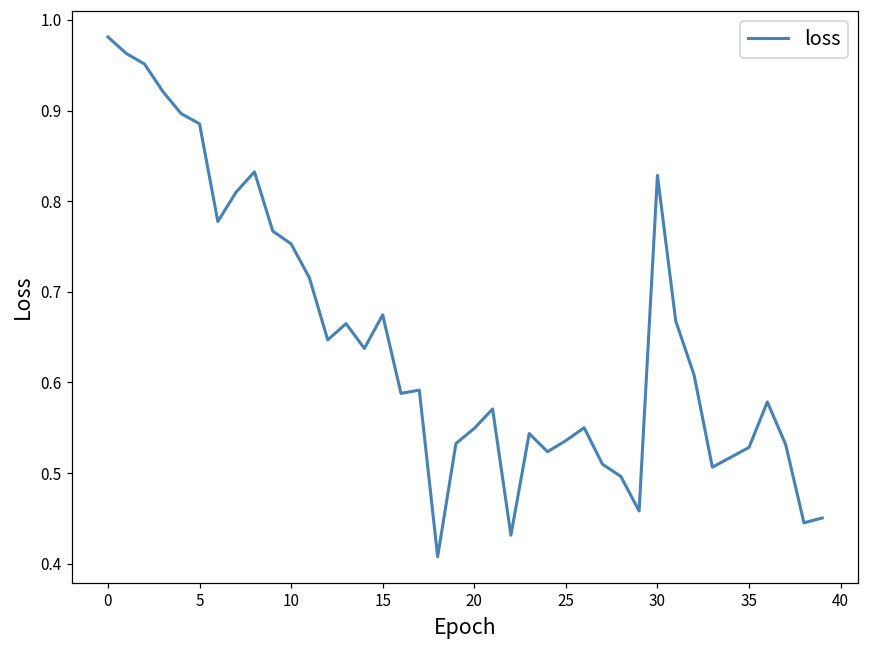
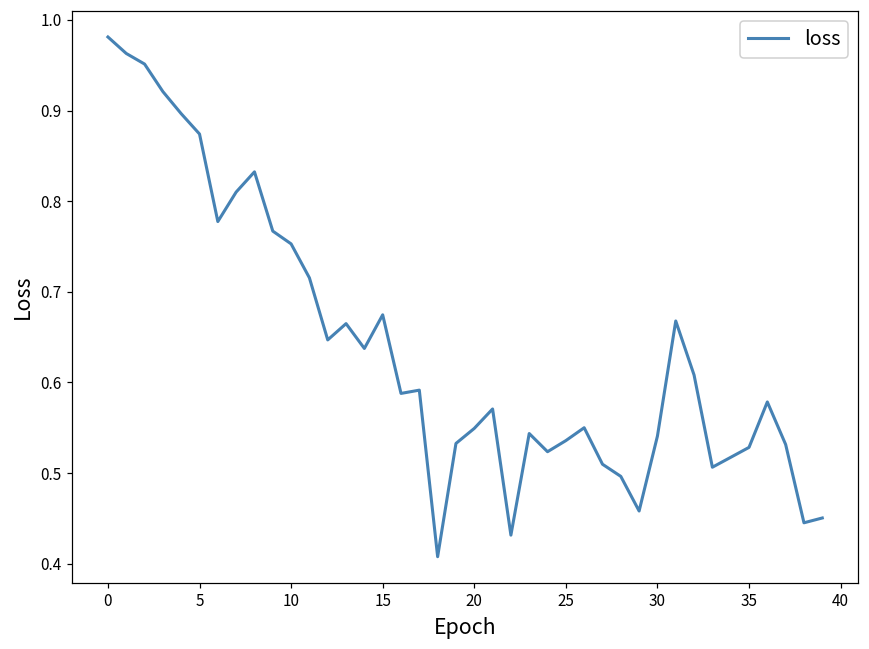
5: 0.89 -> 0.87
30: 0.83 -> 0.54
